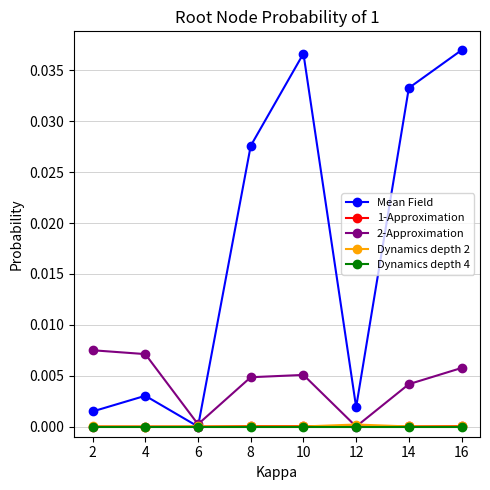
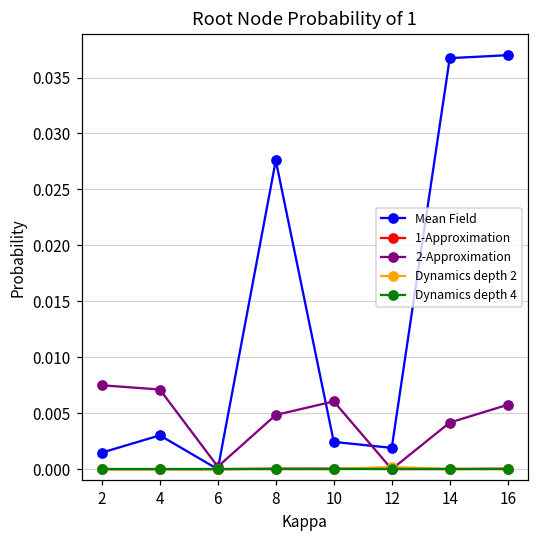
Mean Field, 10: 0.0367 -> 0.0024
2-Approximation, 10: 0.0051 -> 0.0061
Mean Field, 14: 0.0333 -> 0.0367
